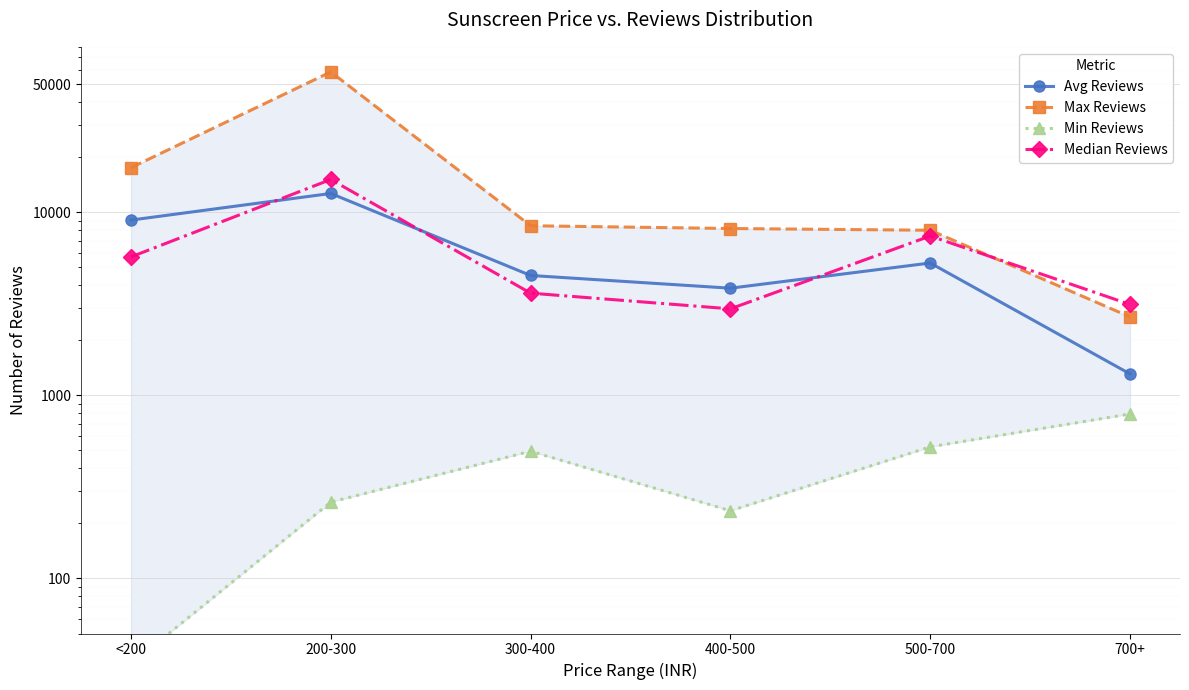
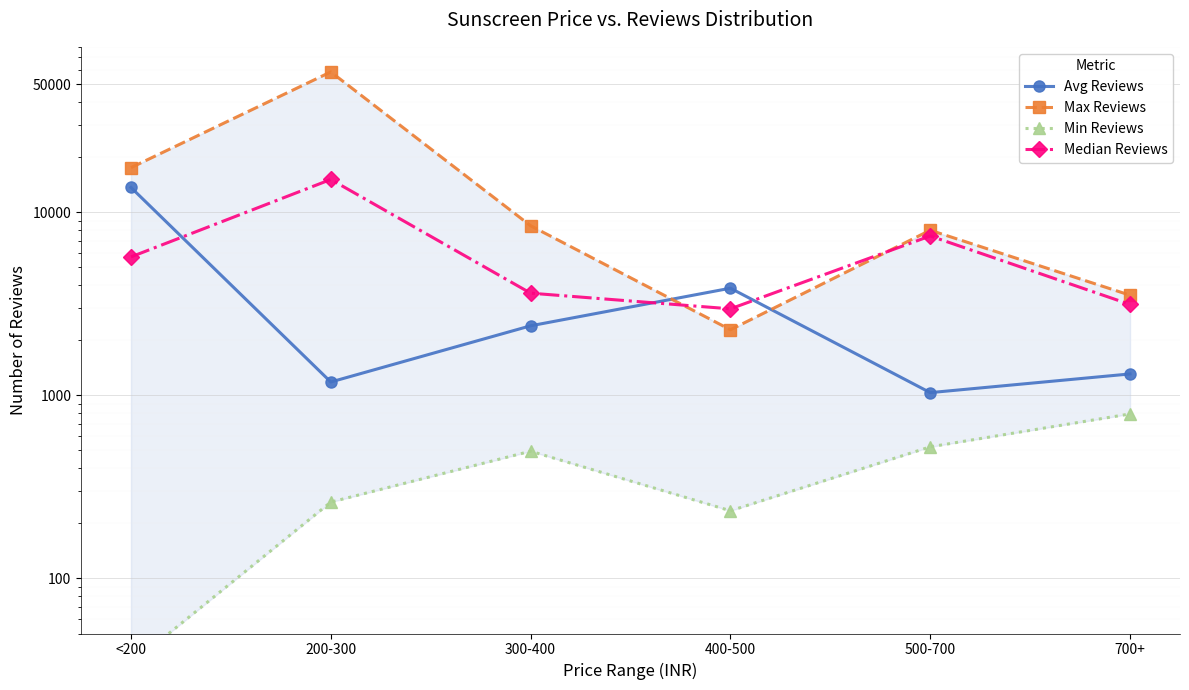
Avg Reviews, <200: 9000 -> 14000
Avg Reviews, 200-300: 13000 -> 1200
Avg Reviews, 300-400: 4500 -> 2400
Max Reviews, 400-500: 8000 -> 2300
Avg Reviews, 500-700: 5300 -> 1000
Max Reviews, 700+: 2700 -> 3500
